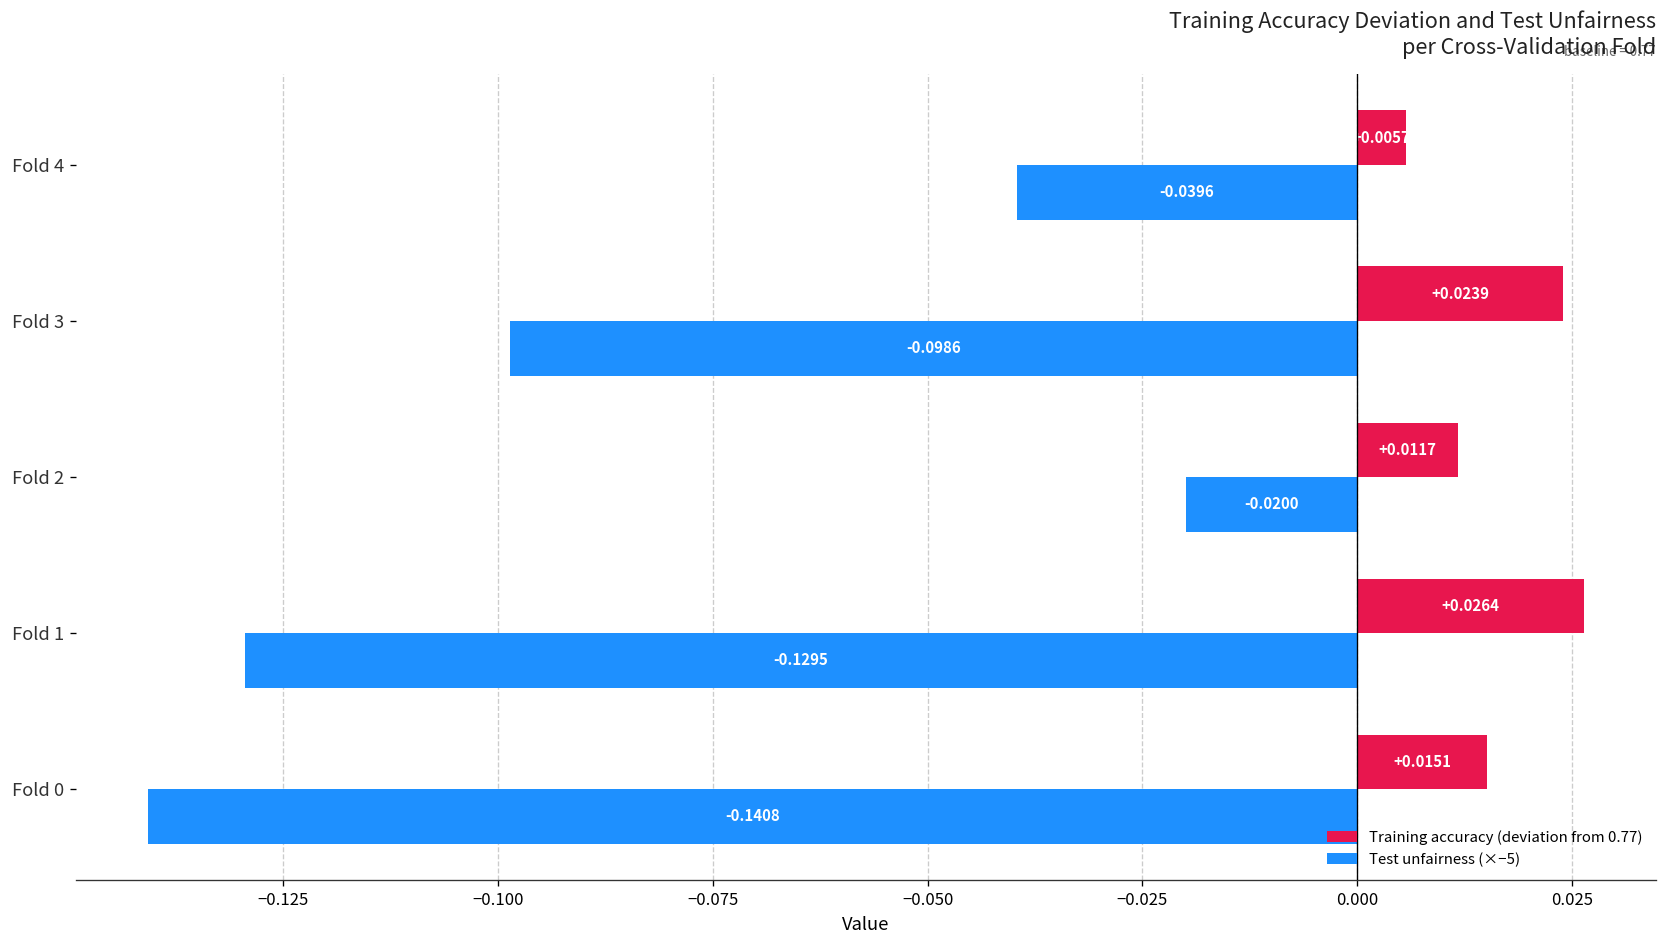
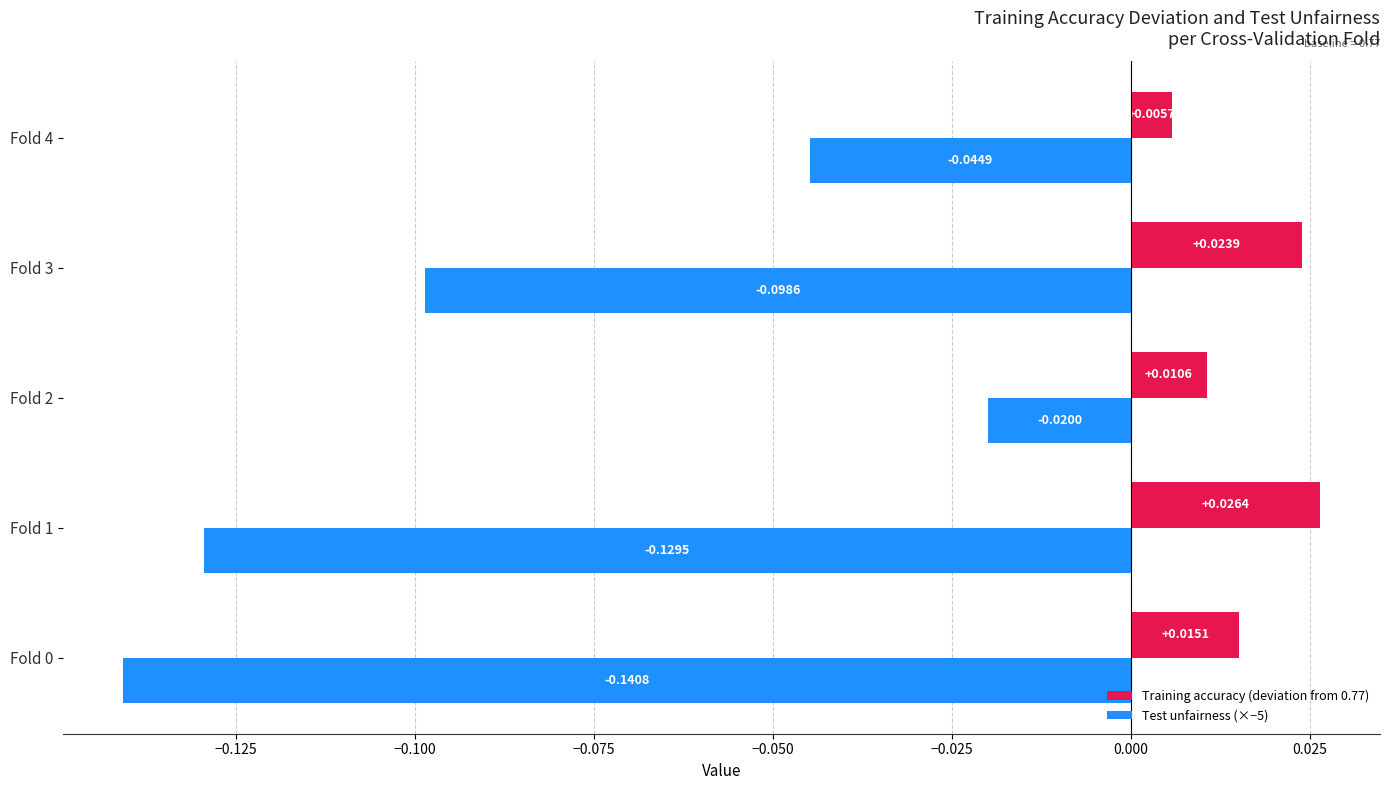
Test unfairness (×−5), Fold 4: -0.0396 -> -0.0449
Training accuracy (deviation from 0.77), Fold 2: +0.0117 -> +0.0106
